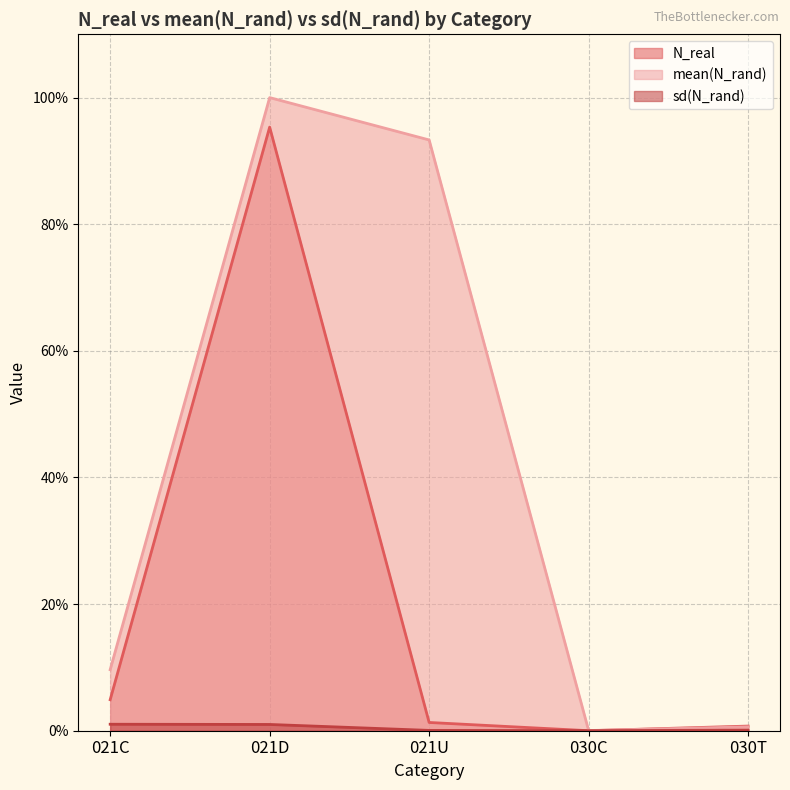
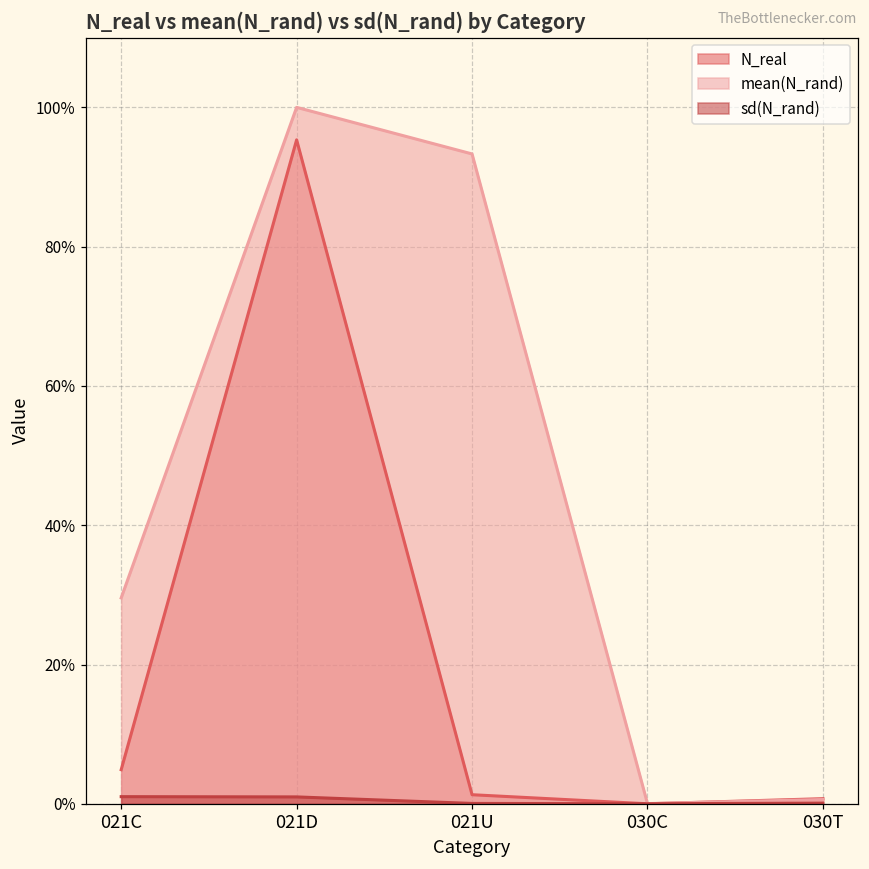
mean(N_rand), 021C: 10% -> 30%
